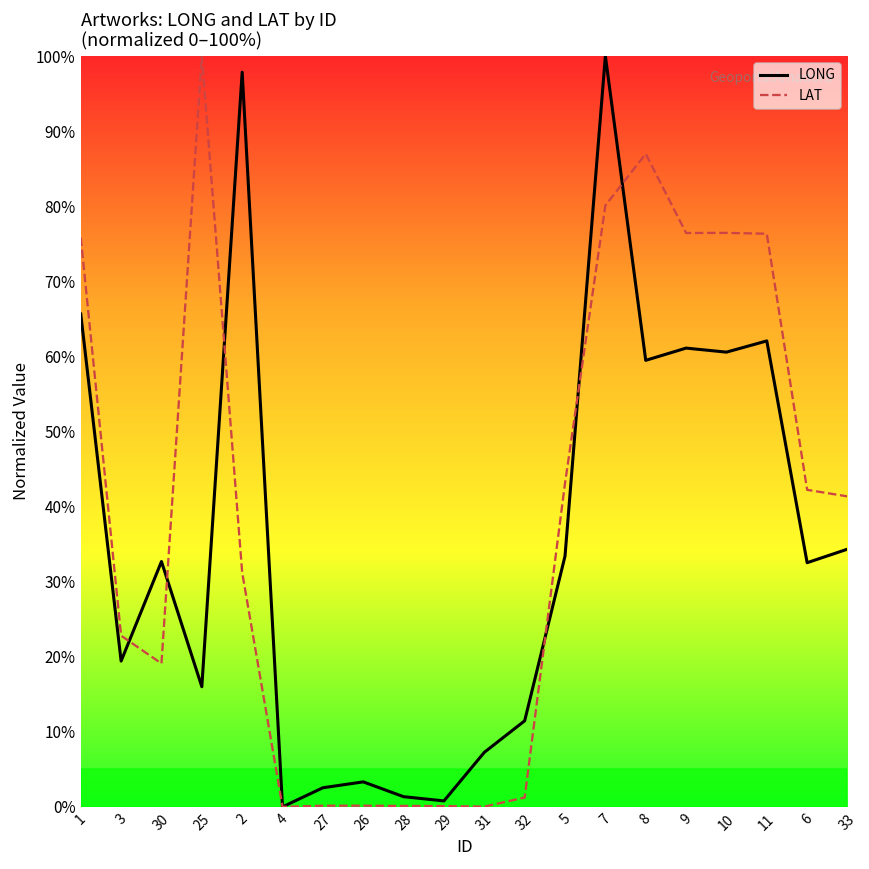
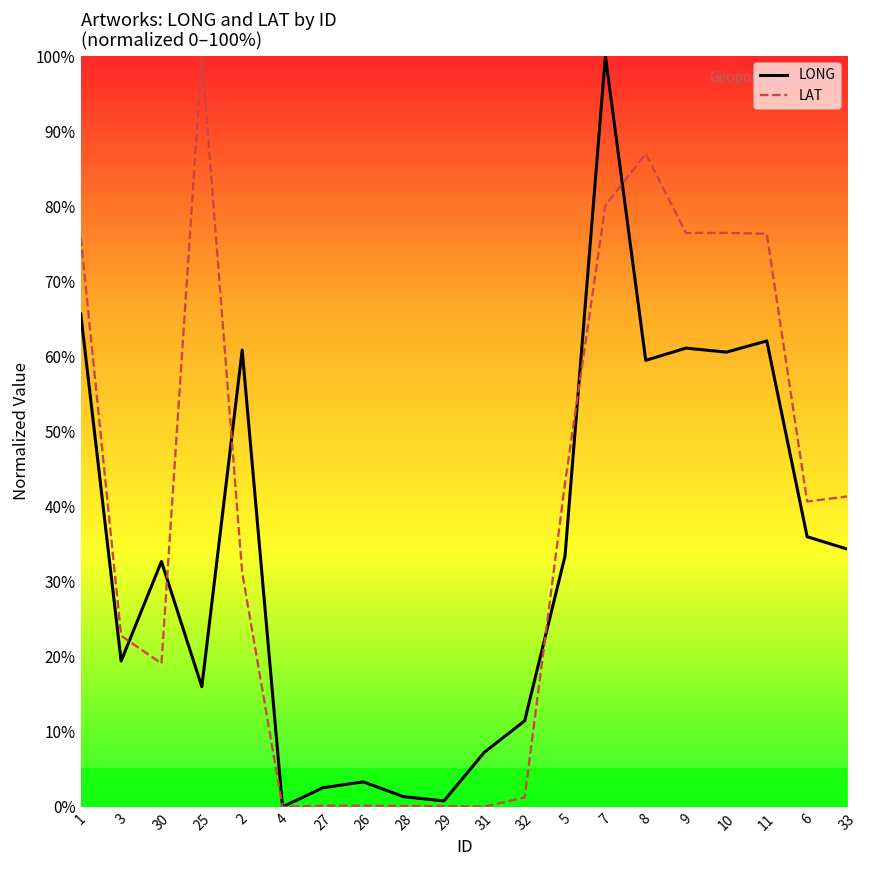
LONG, 2: 98% -> 61%
LONG, 6: 33% -> 36%
LAT, 6: 42% -> 41%
